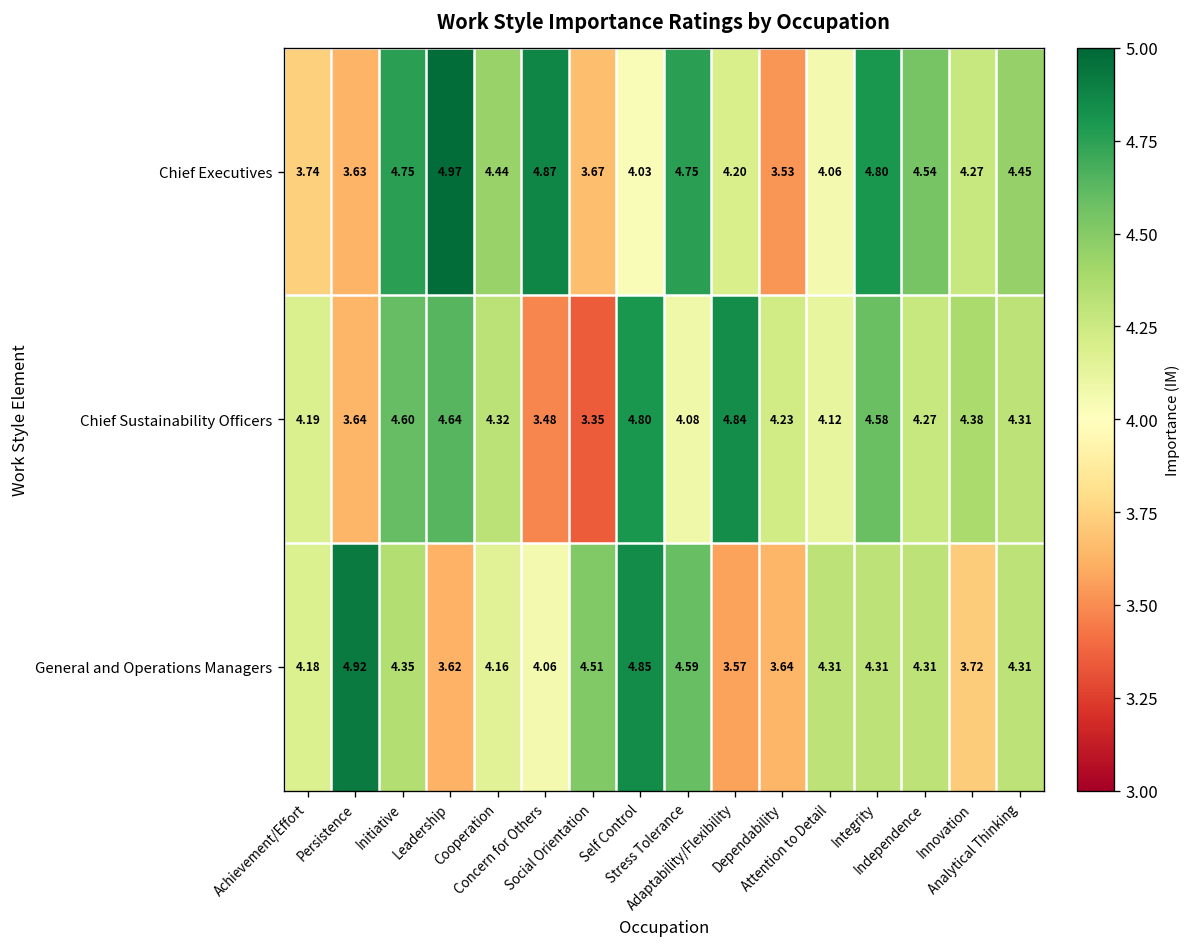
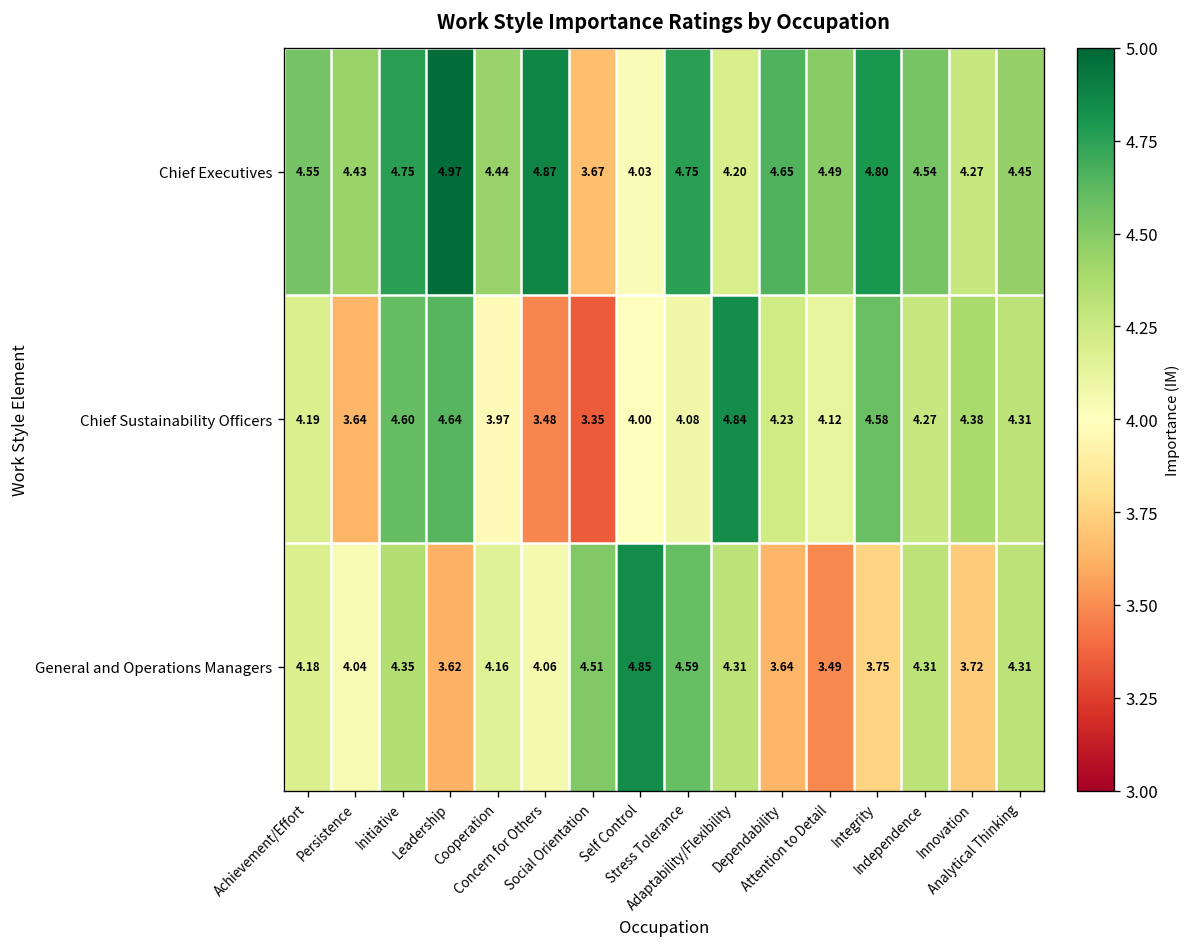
Chief Executives, Achievement/Effort: 3.74 -> 4.55
Chief Executives, Persistence: 3.63 -> 4.43
Chief Executives, Dependability: 3.53 -> 4.65
Chief Executives, Attention to Detail: 4.06 -> 4.49
Chief Sustainability Officers, Cooperation: 4.32 -> 3.97
Chief Sustainability Officers, Self Control: 4.80 -> 4.00
General and Operations Managers, Persistence: 4.92 -> 4.04
General and Operations Managers, Adaptability/Flexibility: 3.57 -> 4.31
General and Operations Managers, Attention to Detail: 4.31 -> 3.49
General and Operations Managers, Integrity: 4.31 -> 3.75
